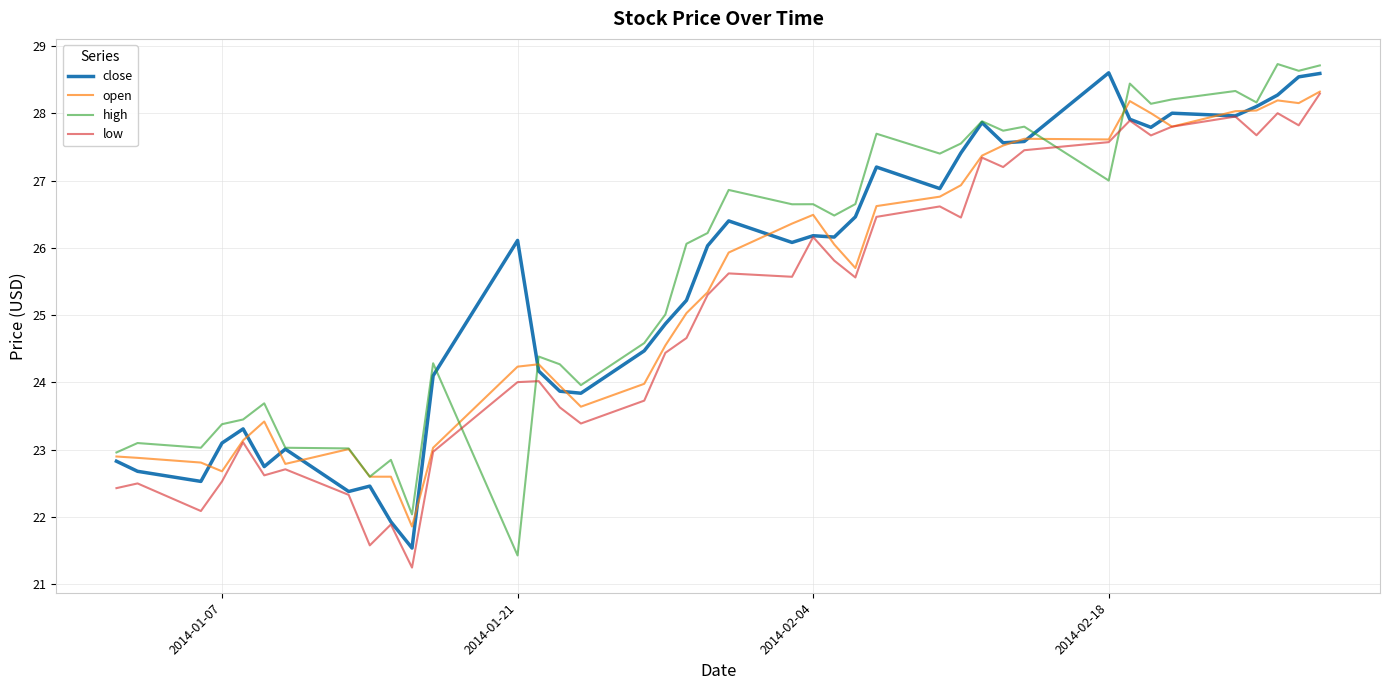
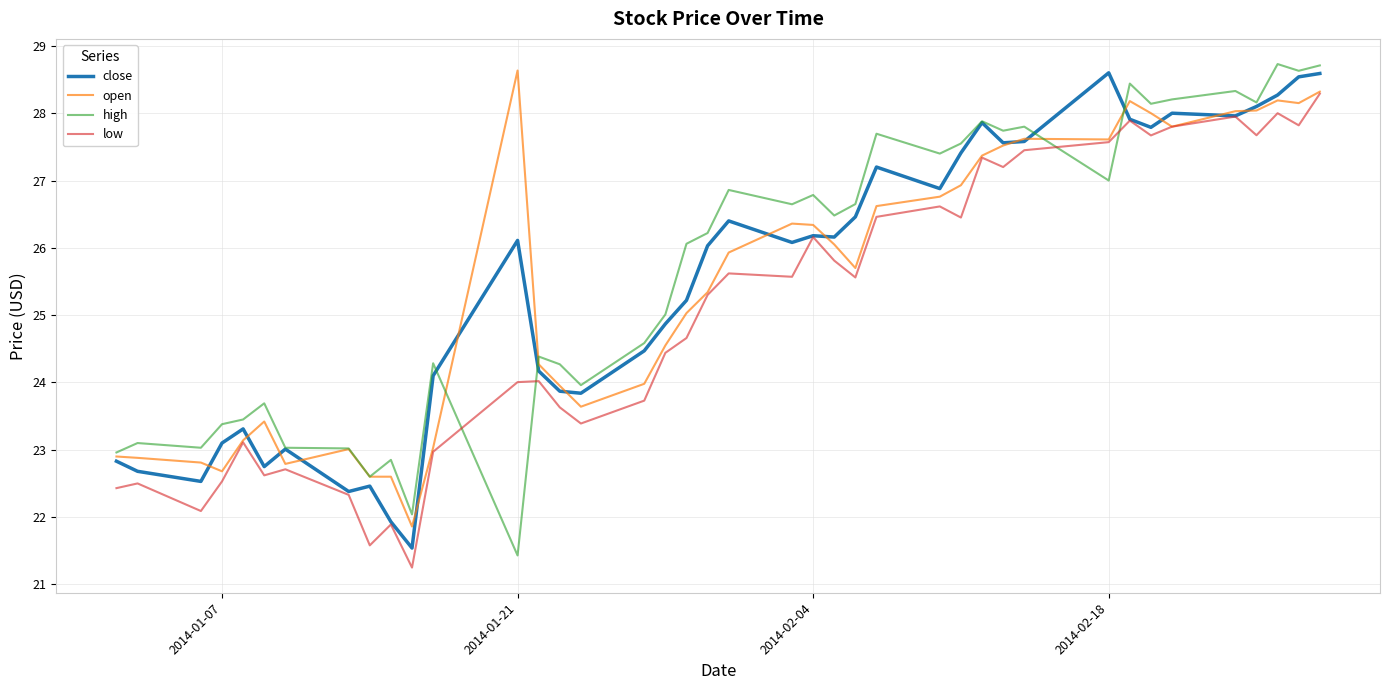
open, 2014-01-21: 24.2 -> 28.6
open, 2014-02-04: 26.5 -> 26.3
high, 2014-02-04: 26.6 -> 26.8
